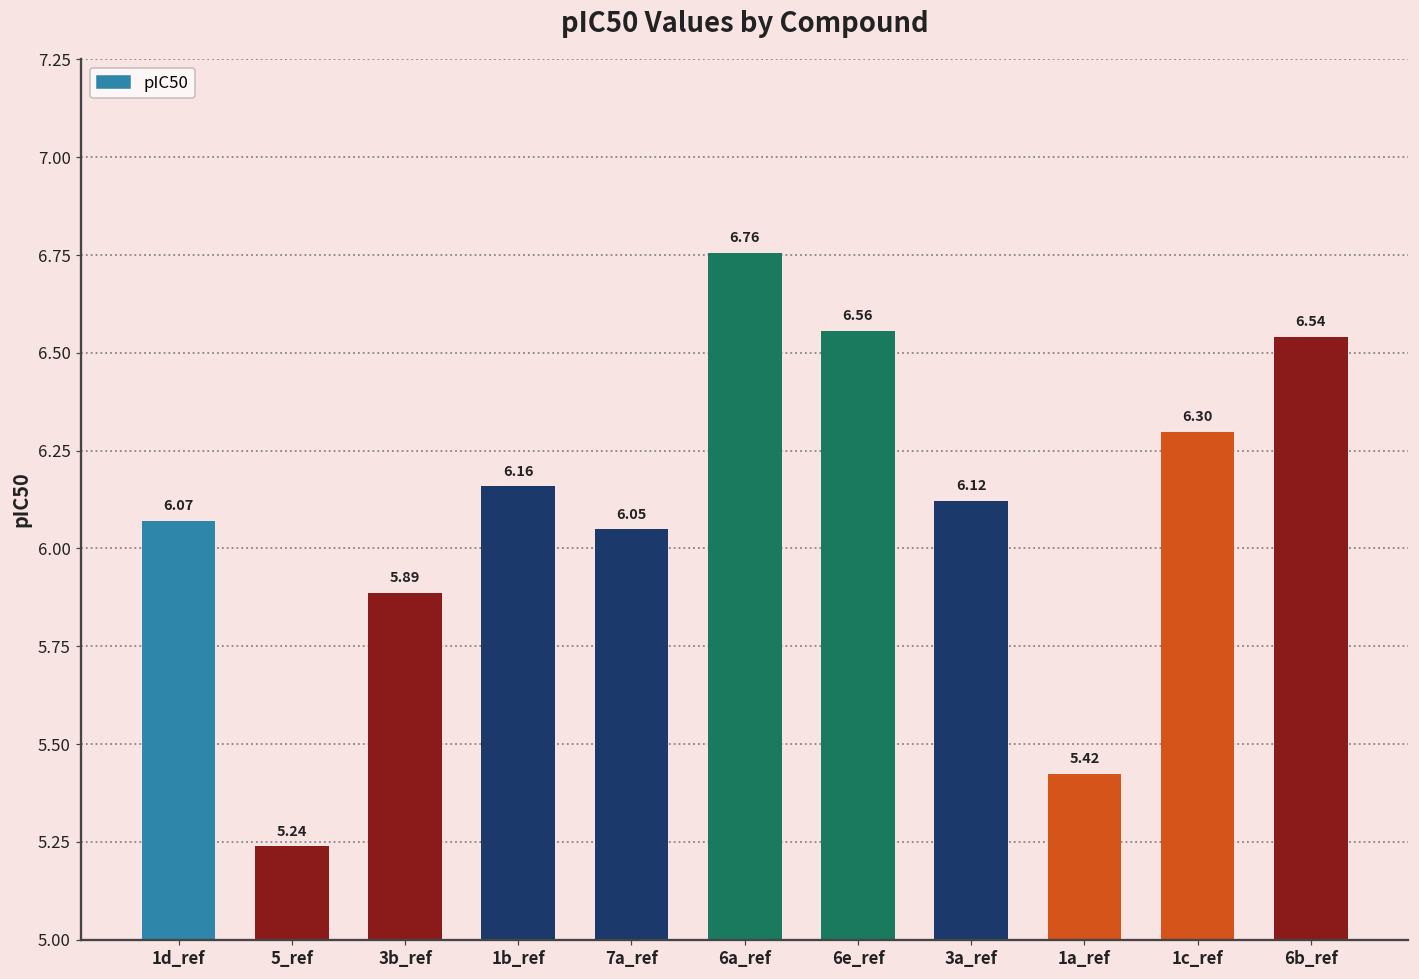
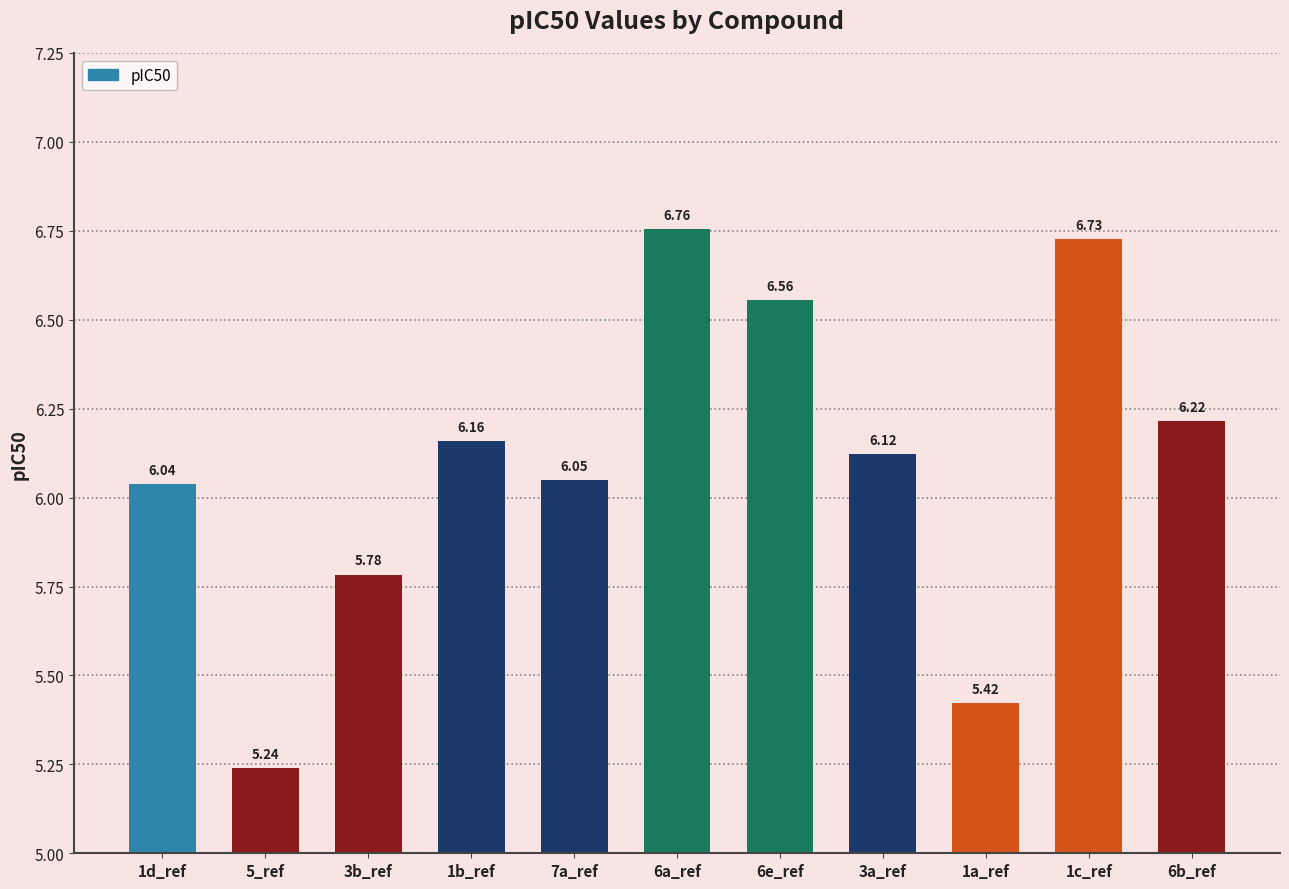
1d_ref: 6.07 -> 6.04
3b_ref: 5.89 -> 5.78
1c_ref: 6.30 -> 6.73
6b_ref: 6.54 -> 6.22
